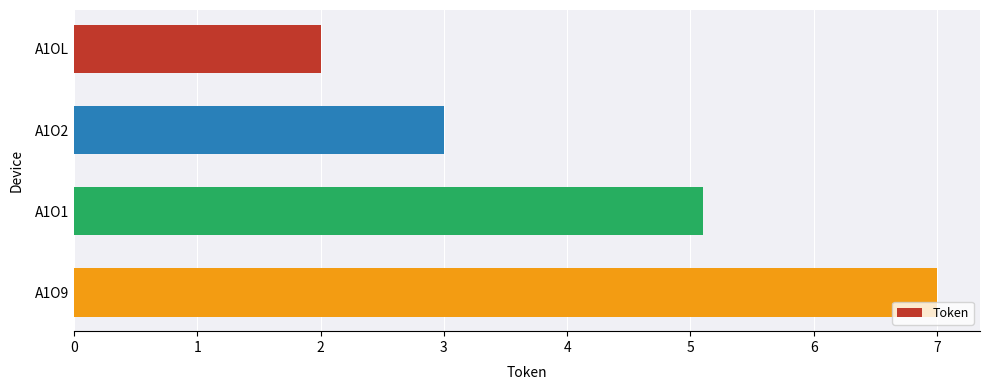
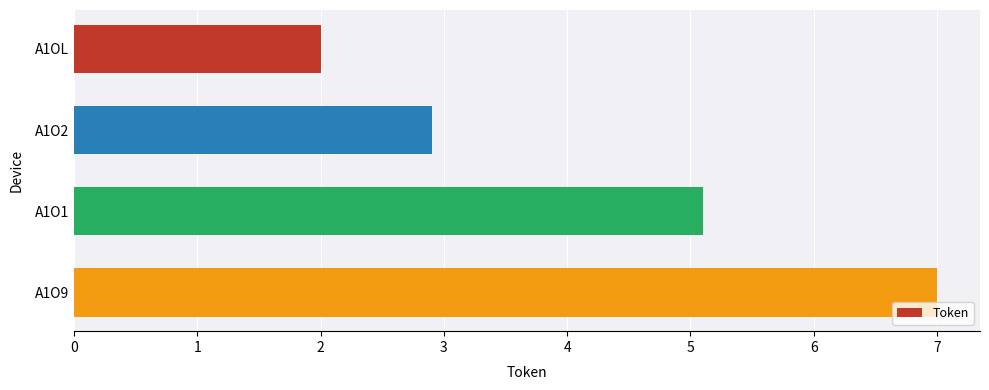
A1O2: 3.0 -> 2.9
